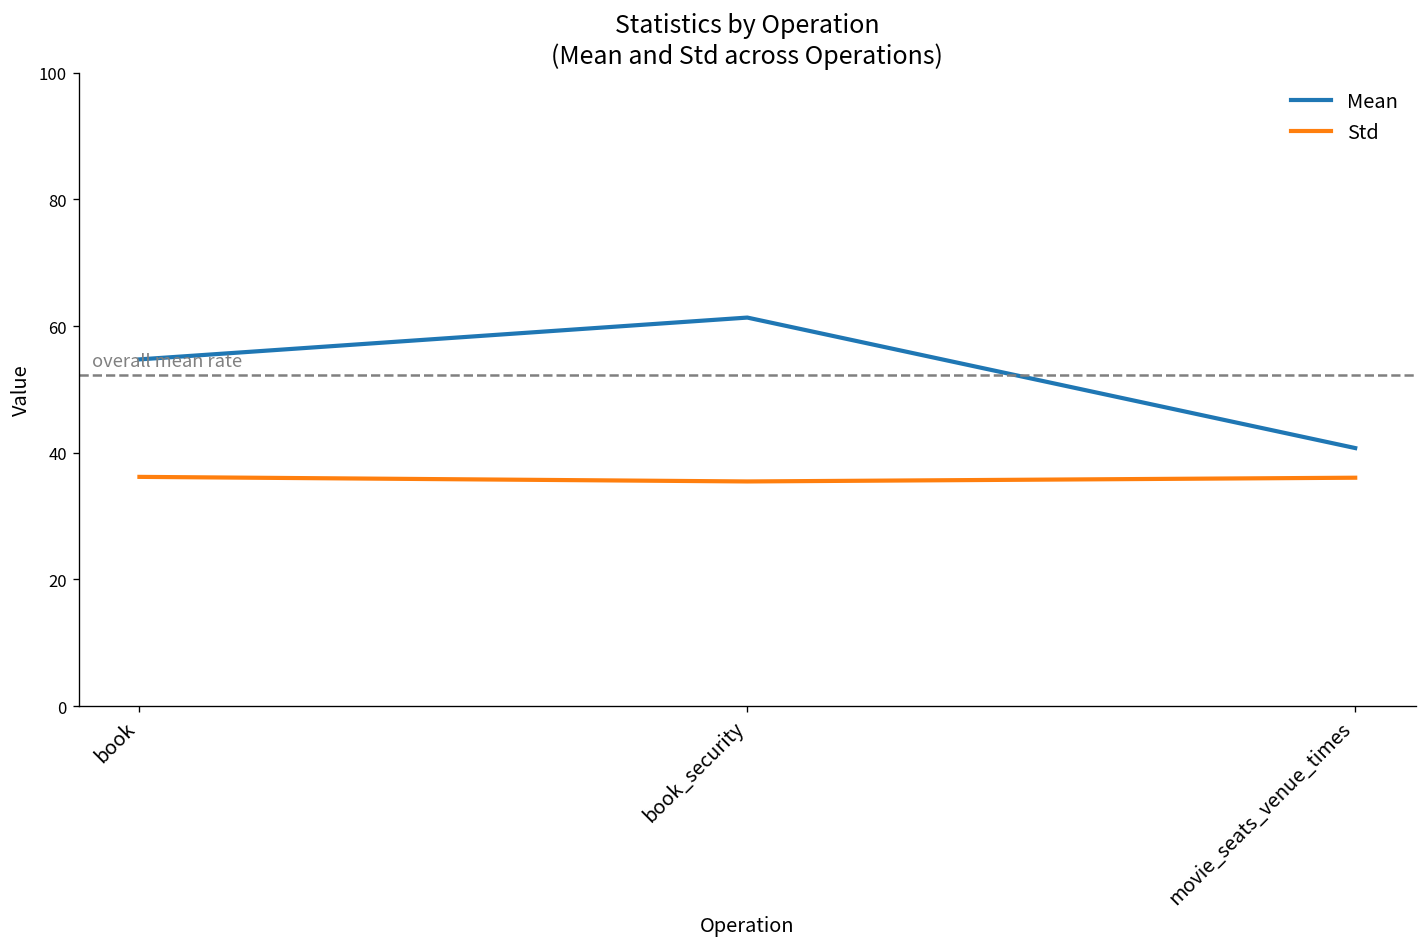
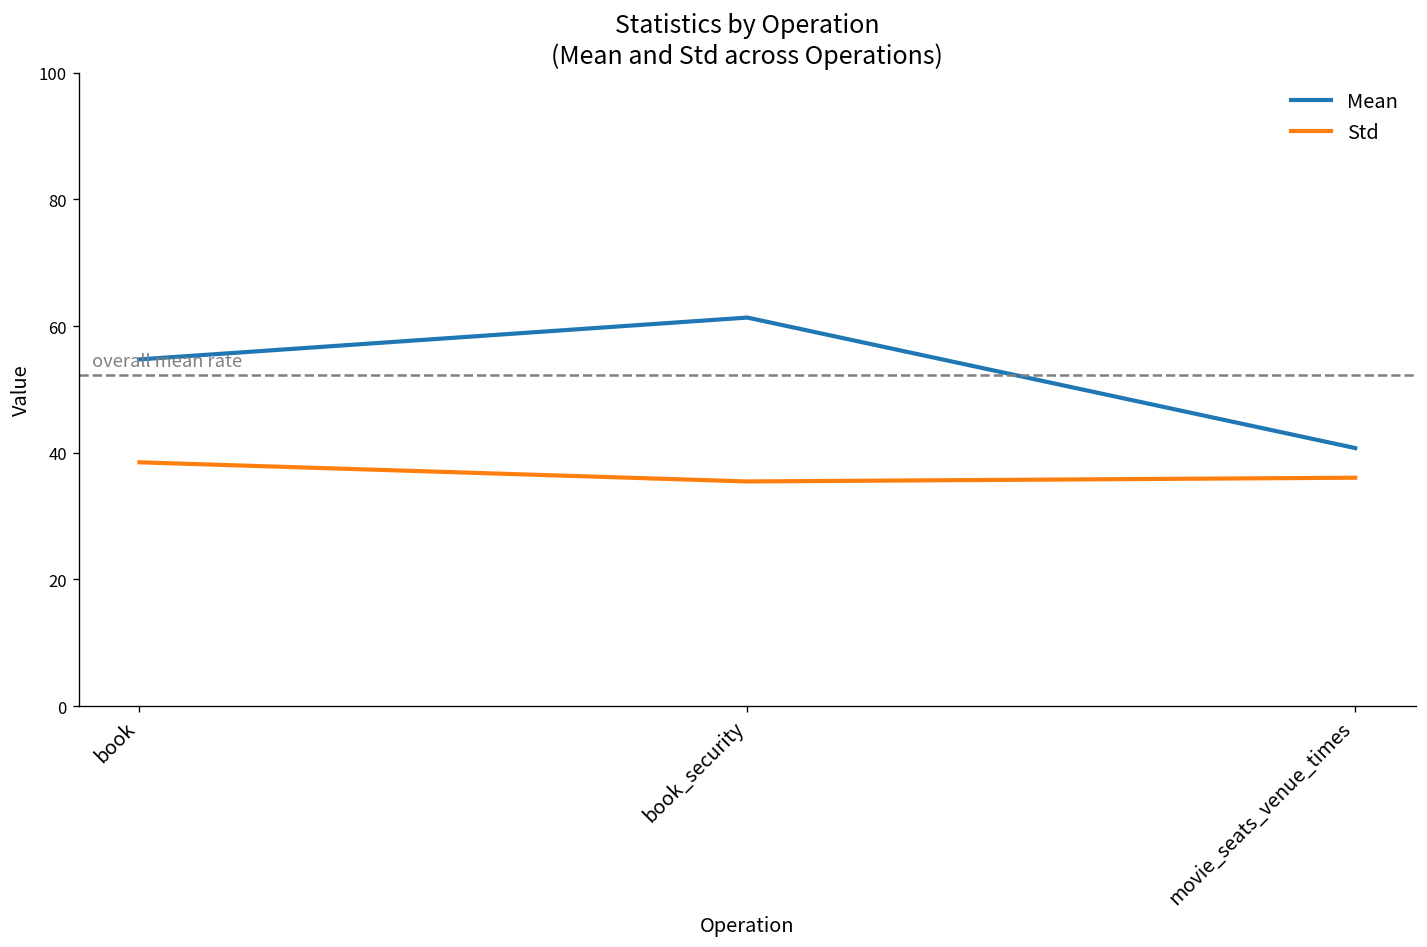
Std, book: 36 -> 38
